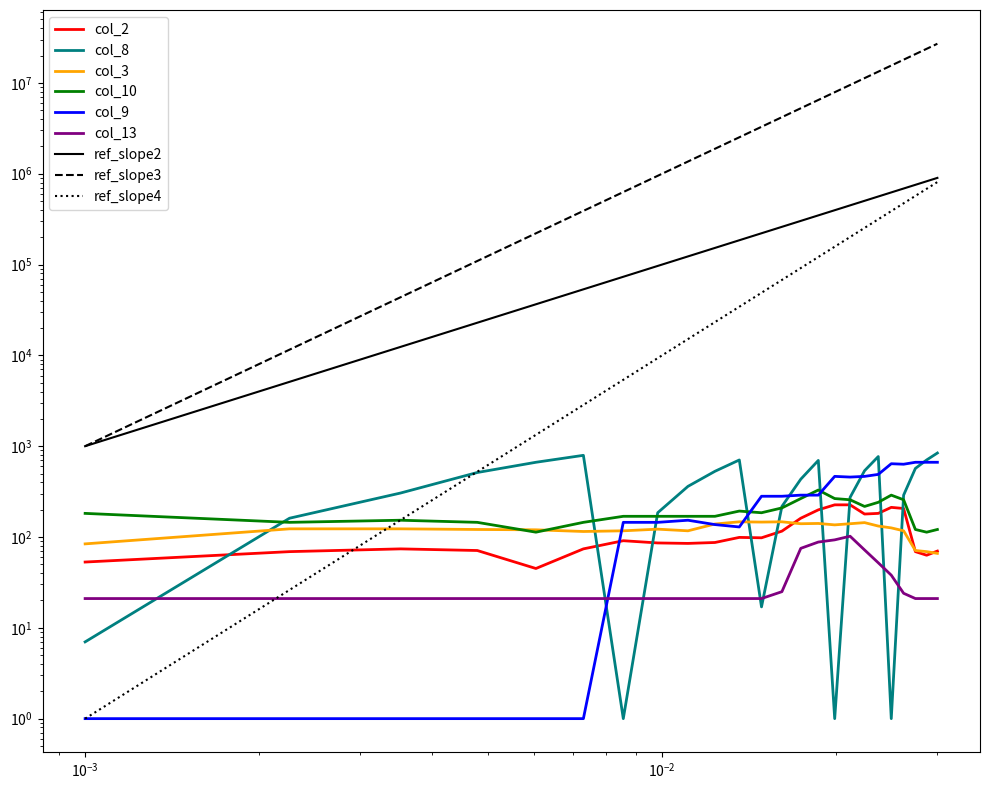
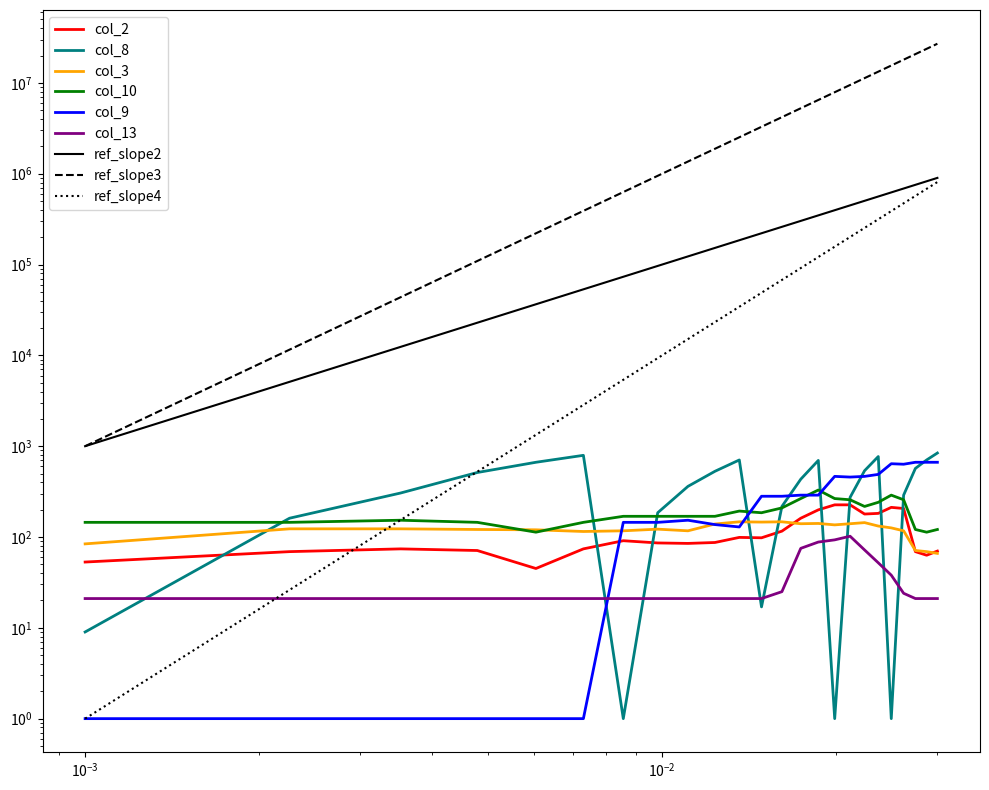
col_8, 10^-3: 7 -> 9
col_10, 10^-3: 180 -> 150
